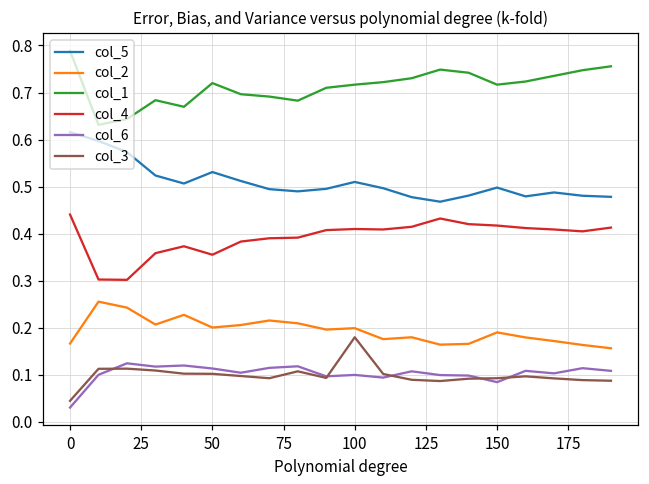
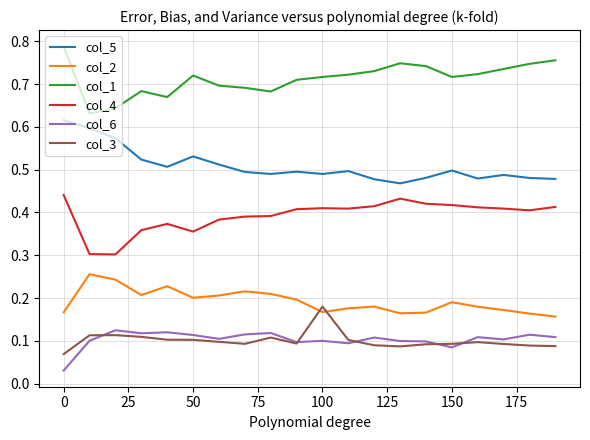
col_3, 0: 0.05 -> 0.07
col_5, 100: 0.51 -> 0.49
col_2, 100: 0.20 -> 0.17
